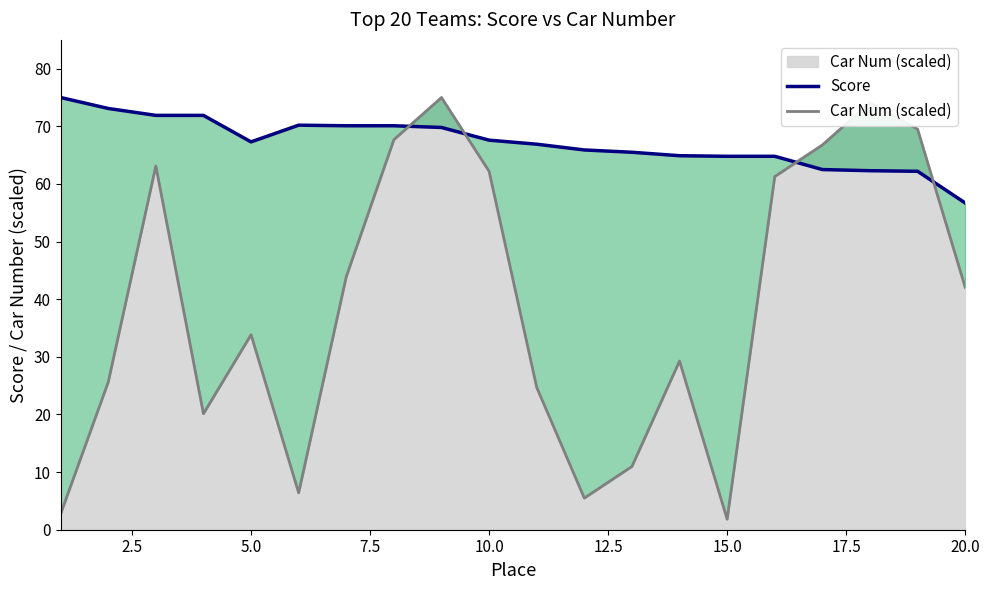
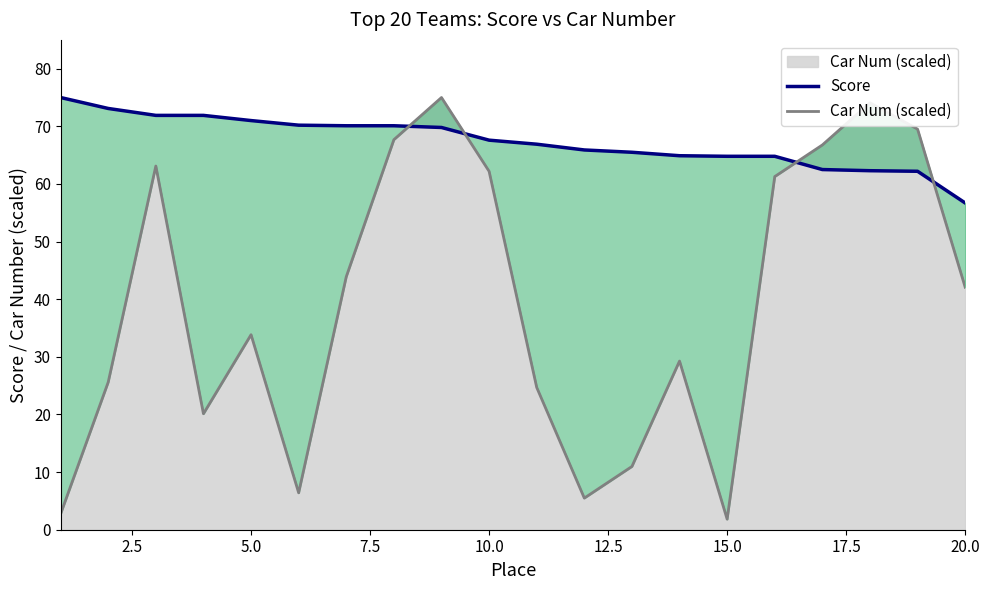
Score, 5.0: 67 -> 71
